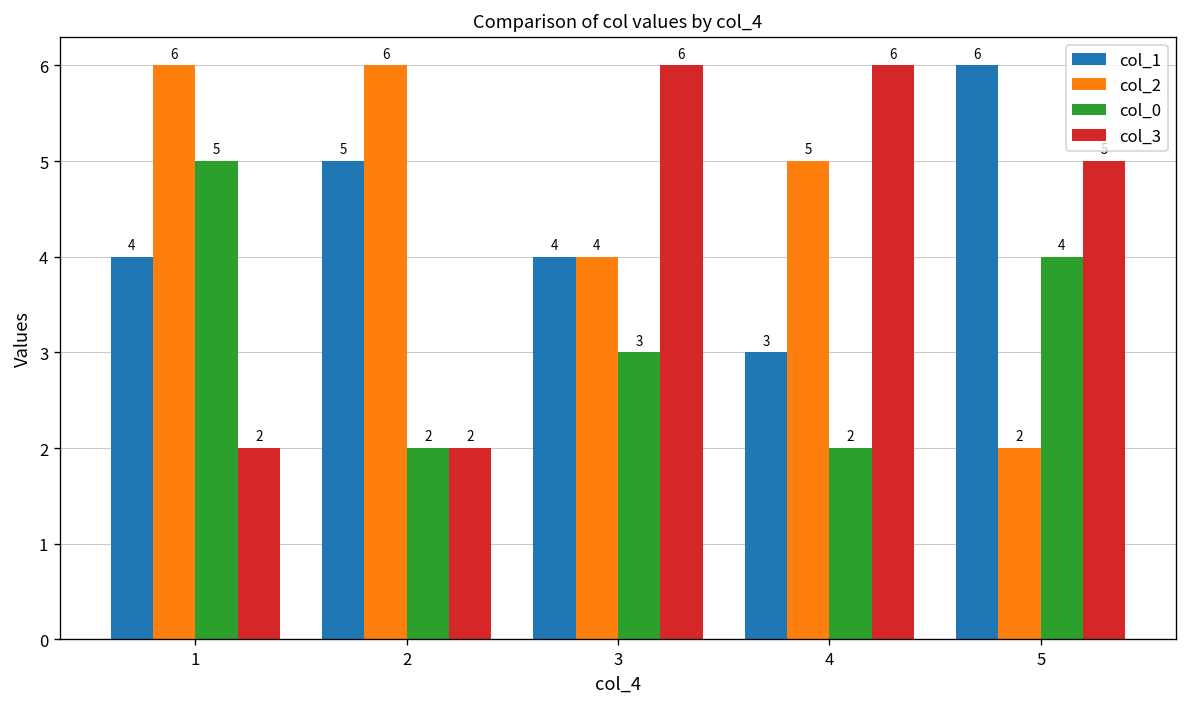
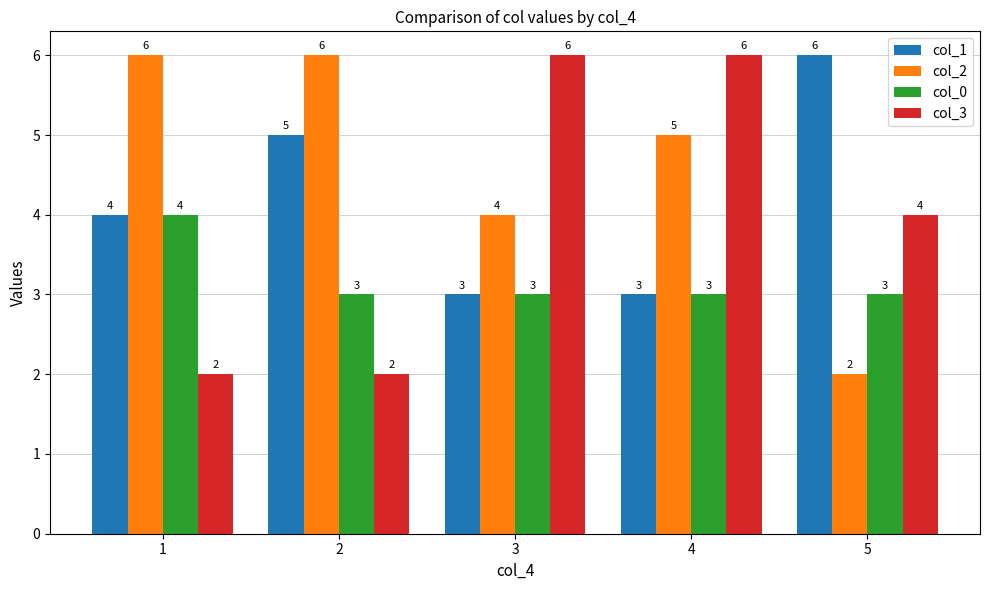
col_0, 1: 5 -> 4
col_0, 2: 2 -> 3
col_1, 3: 4 -> 3
col_0, 4: 2 -> 3
col_0, 5: 4 -> 3
col_3, 5: 5 -> 4
